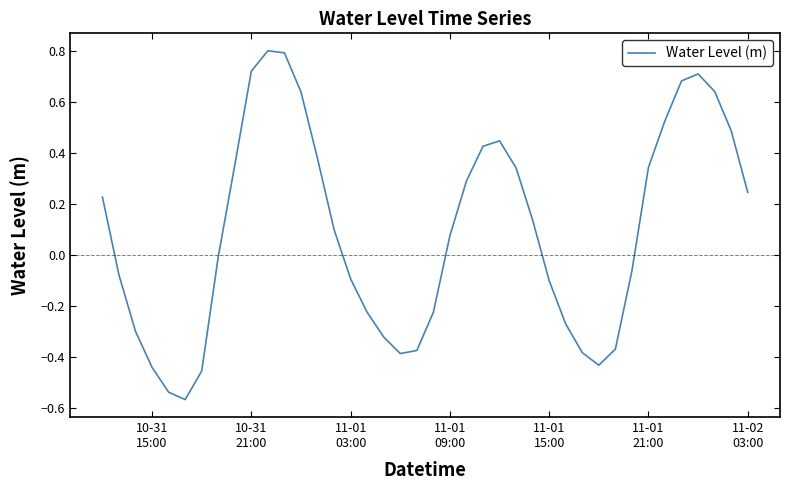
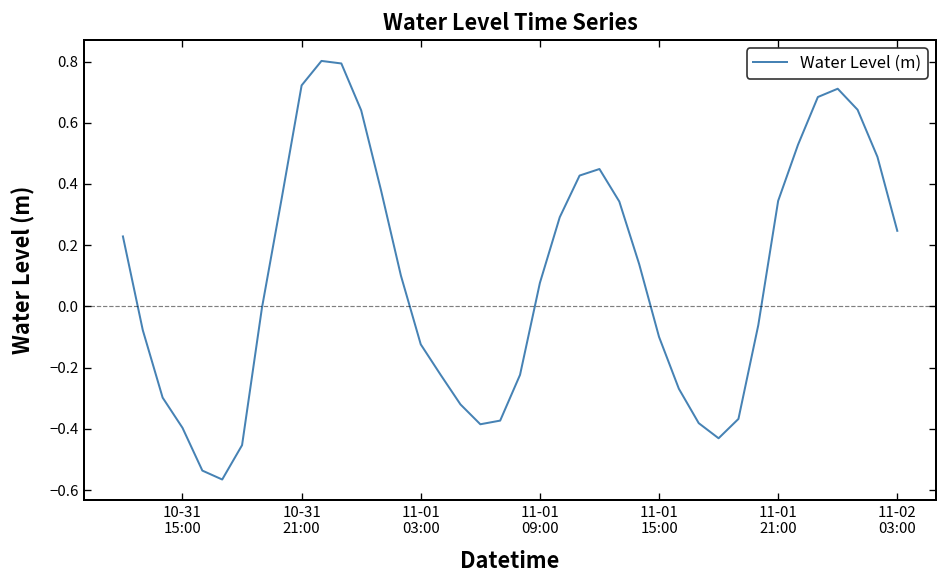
10-31 15:00: -0.44 -> -0.40
11-01 03:00: -0.09 -> -0.12
